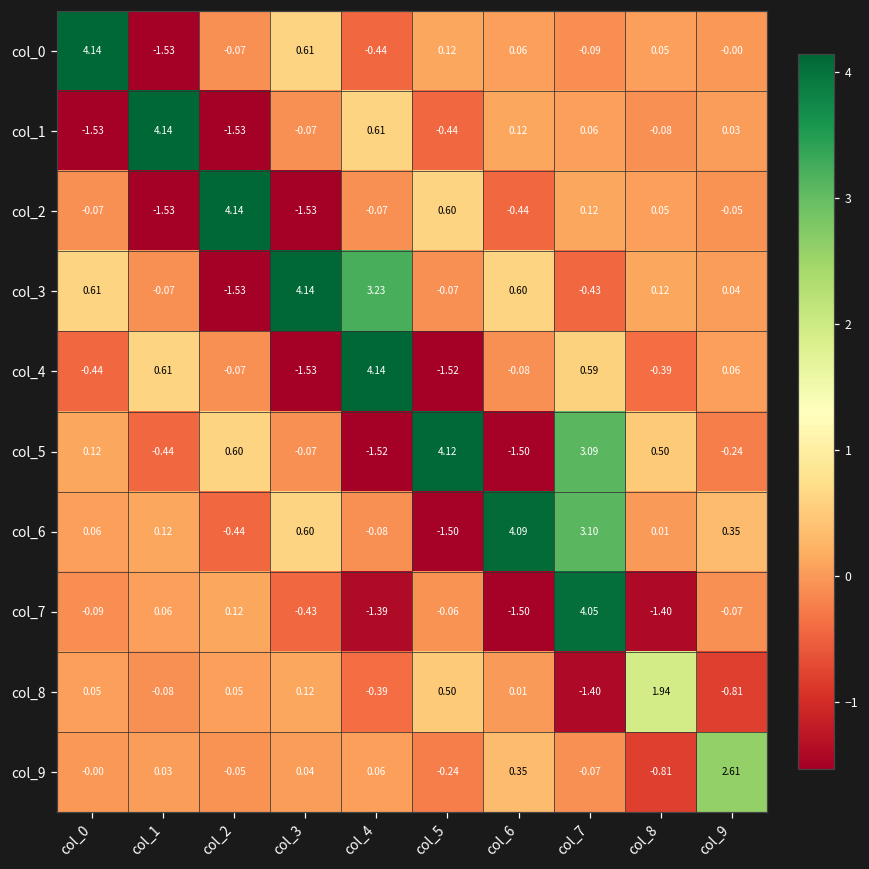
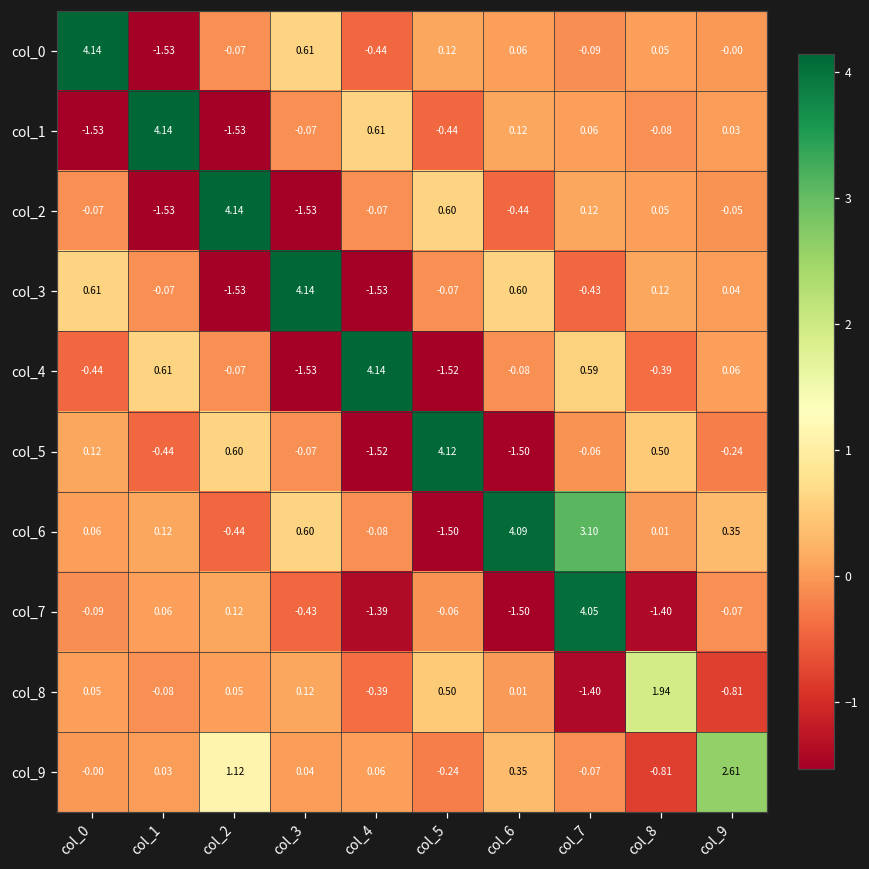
col_3, col_4: 3.23 -> -1.53
col_5, col_7: 3.09 -> -0.06
col_9, col_2: -0.05 -> 1.12
